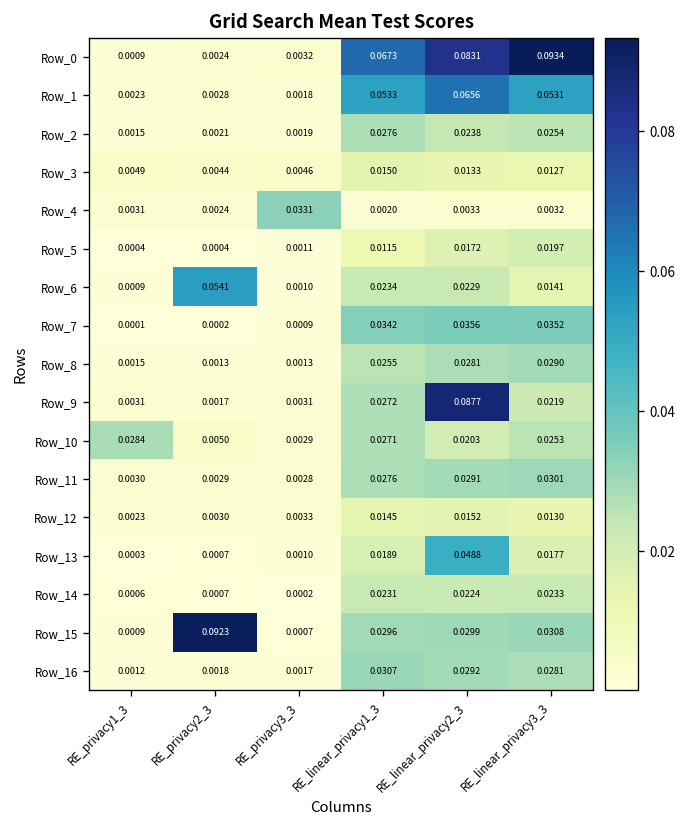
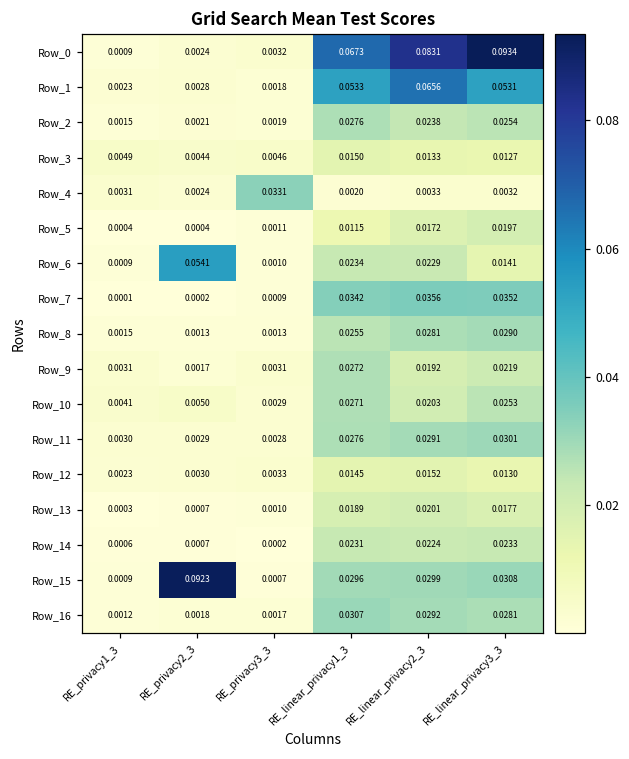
Row_9, RE_linear_privacy2_3: 0.0877 -> 0.0192
Row_10, RE_privacy1_3: 0.0284 -> 0.0041
Row_13, RE_linear_privacy2_3: 0.0488 -> 0.0201
